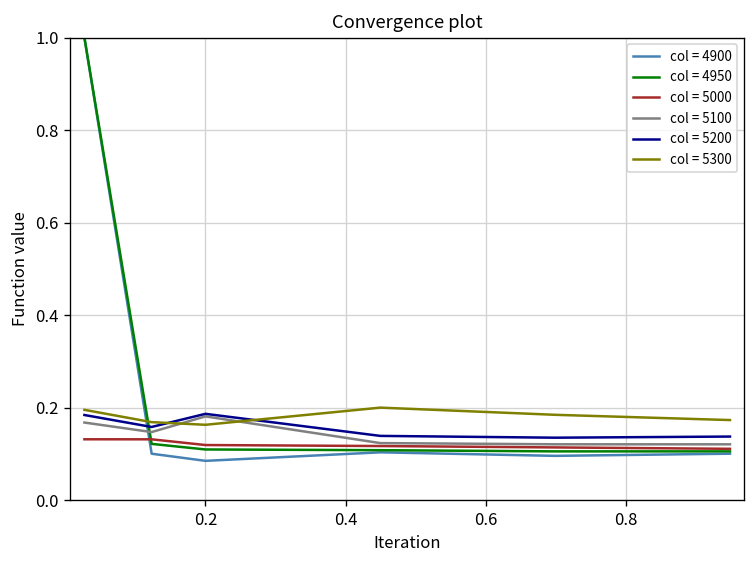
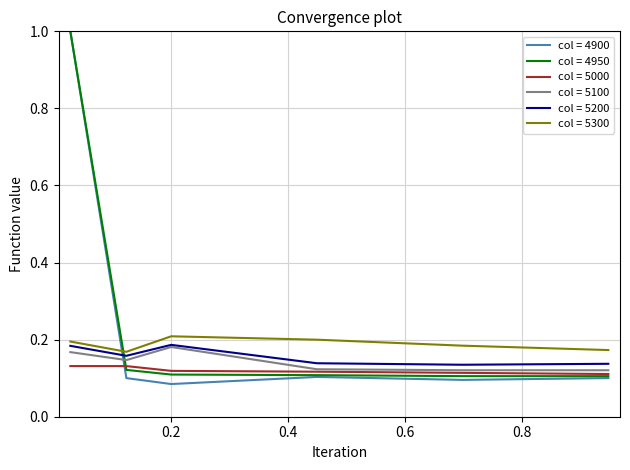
col = 5300, 0.2: 0.16 -> 0.21
